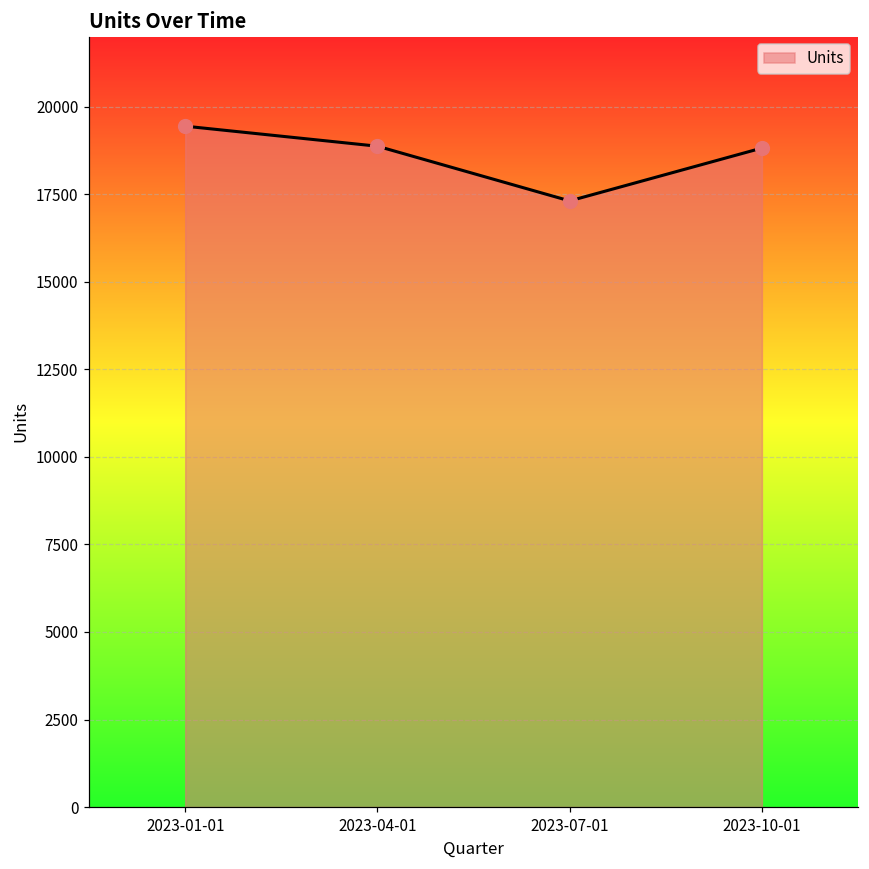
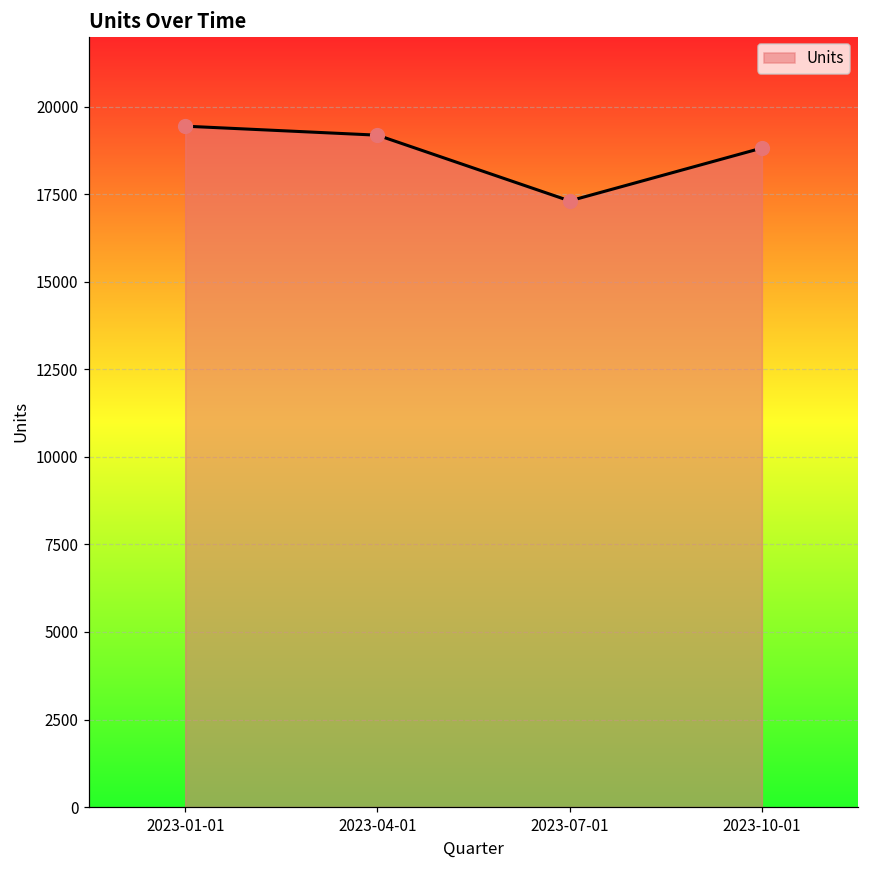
2023-04-01: 18900 -> 19200
